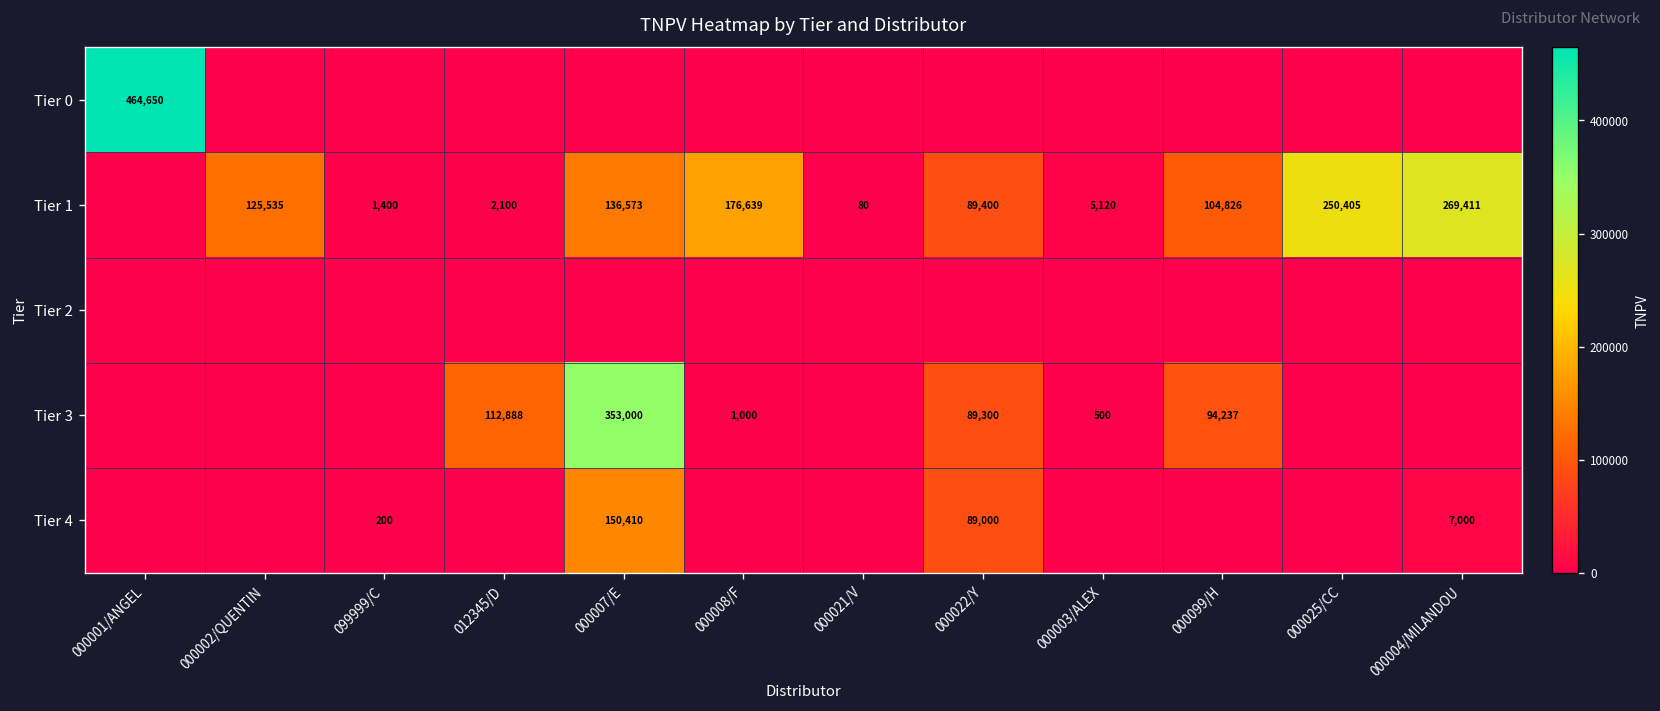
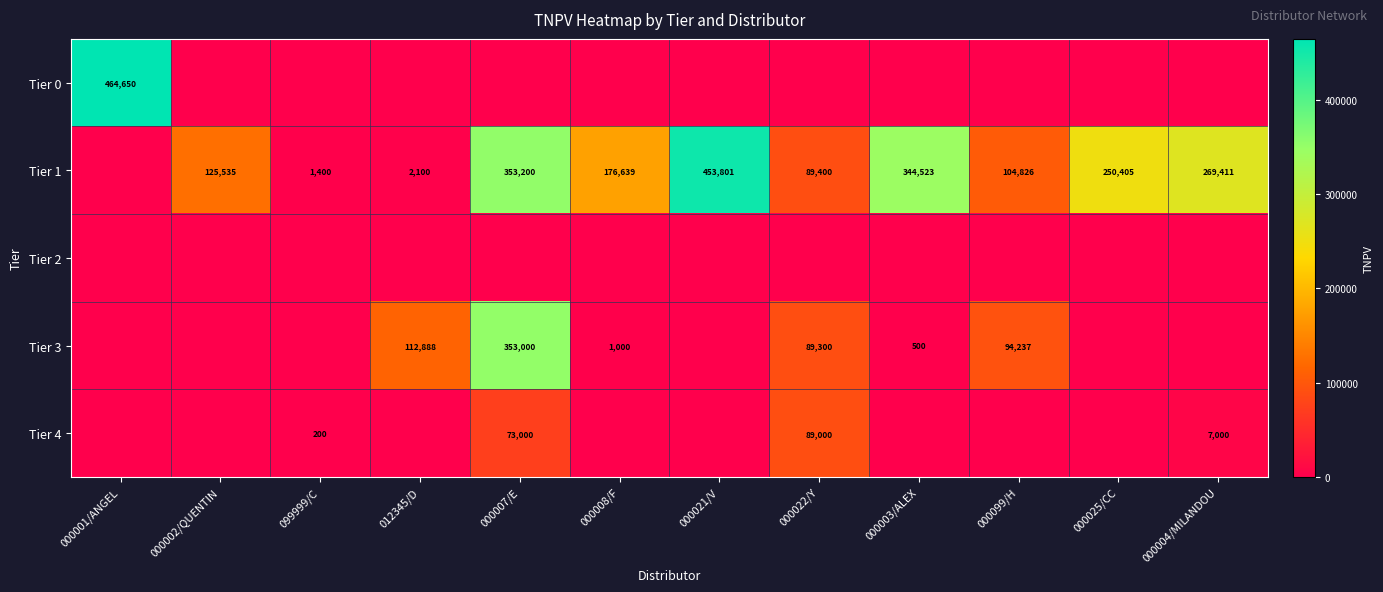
Tier 1, 000007/E: 136,573 -> 353,200
Tier 1, 000021/V: 80 -> 453,801
Tier 1, 000003/ALEX: 5,120 -> 344,523
Tier 4, 000007/E: 150,410 -> 73,000
